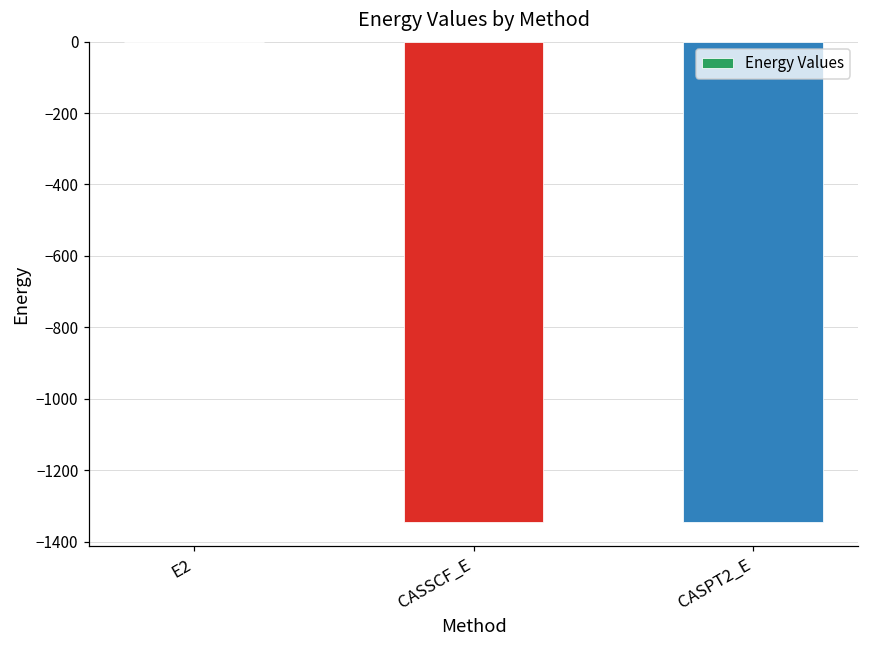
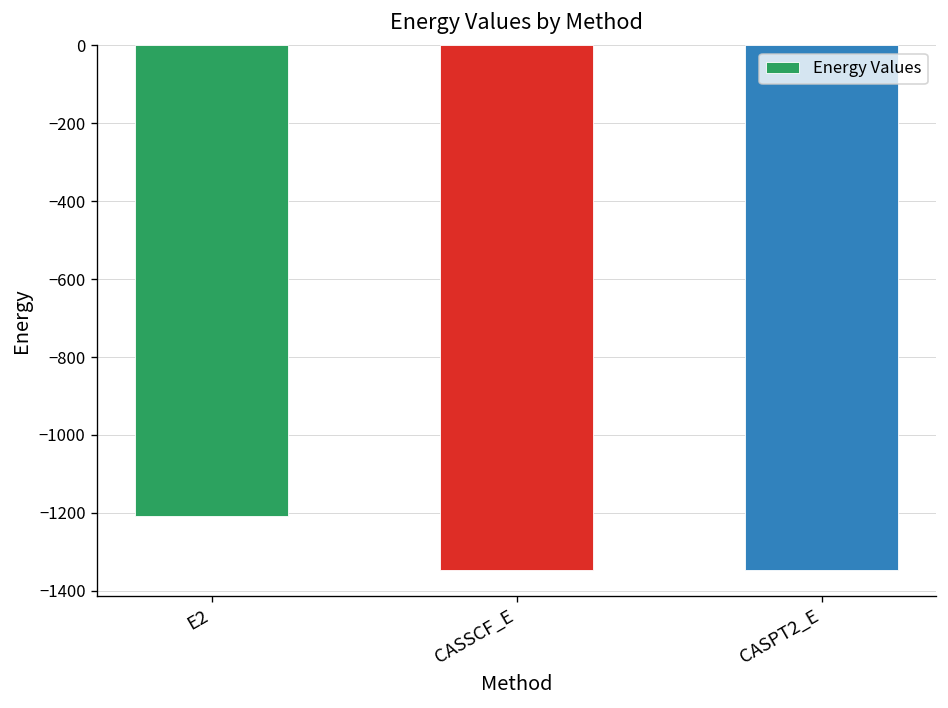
E2: 0 -> -1210
